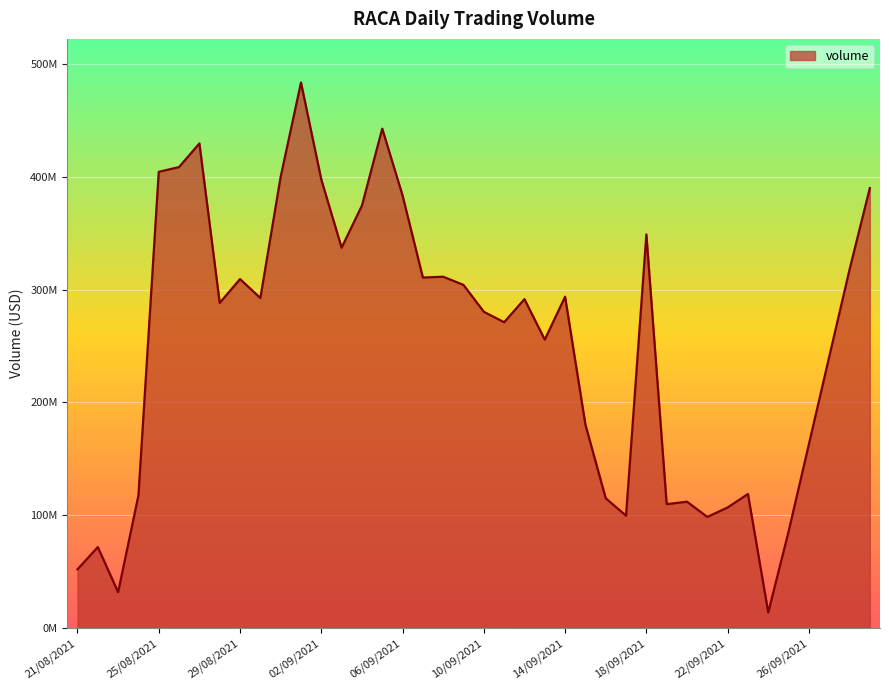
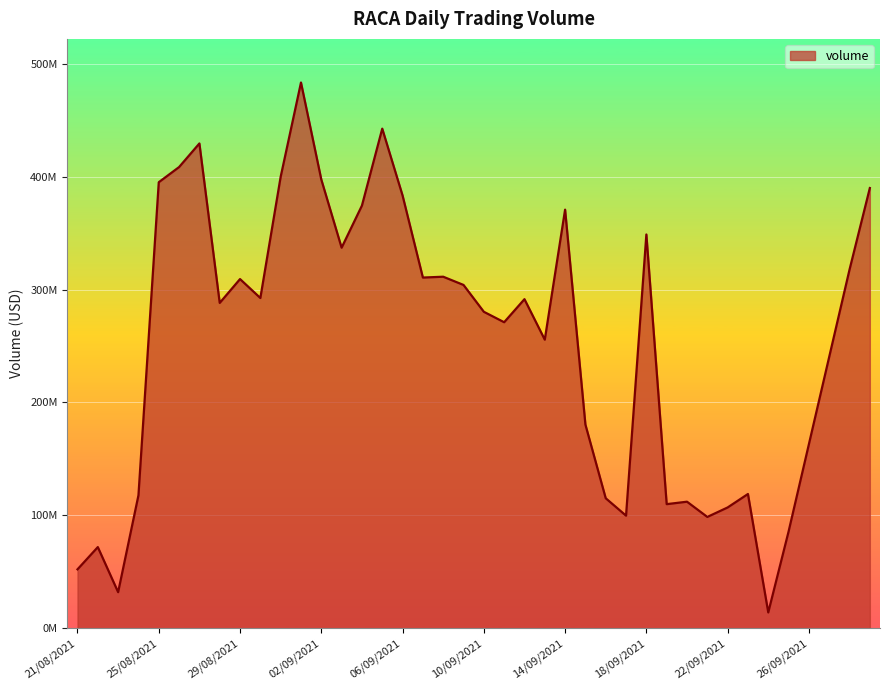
25/08/2021: 404000000 -> 395000000
14/09/2021: 294000000 -> 371000000
